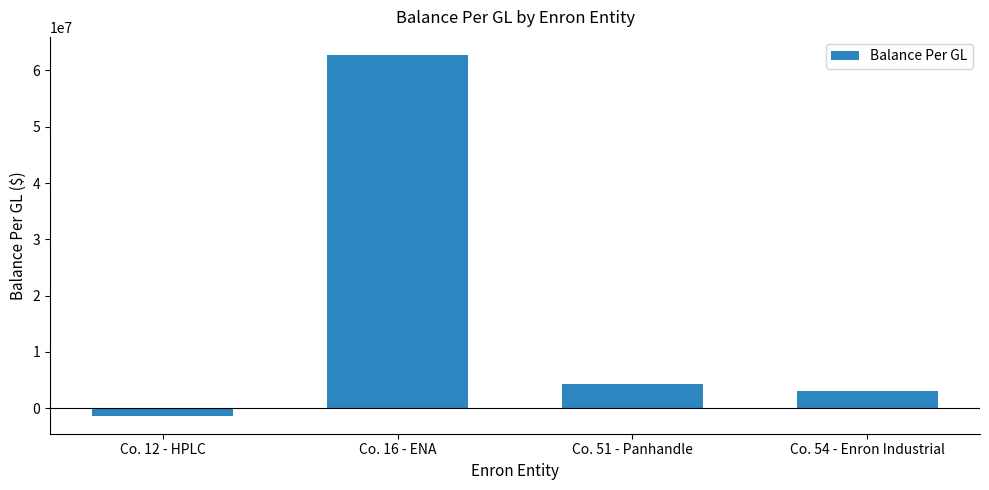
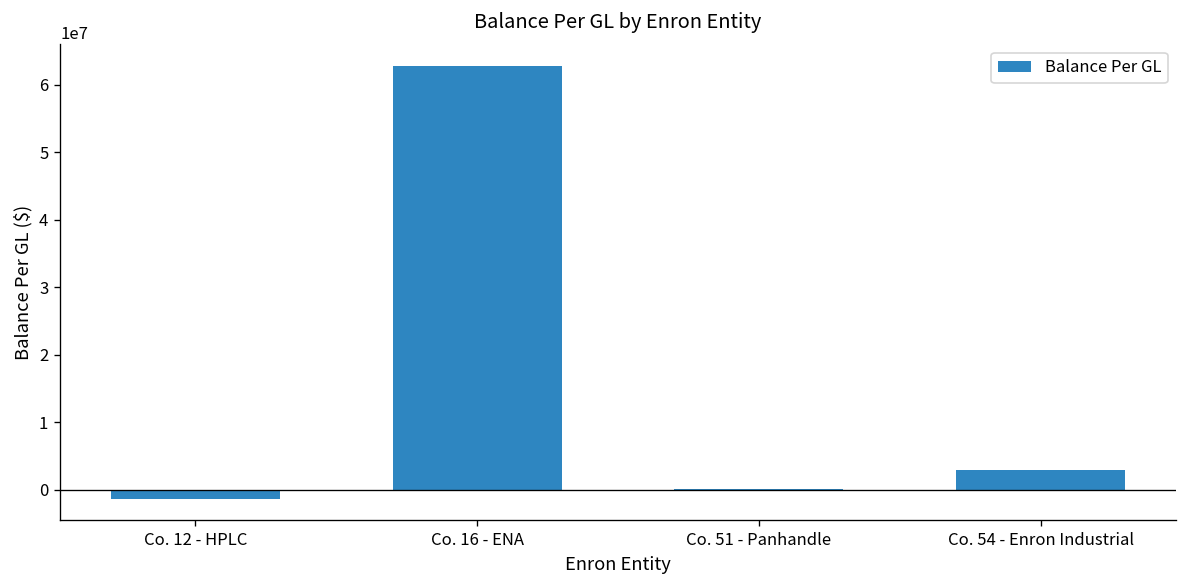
Co. 51 - Panhandle: 4000000 -> 0
